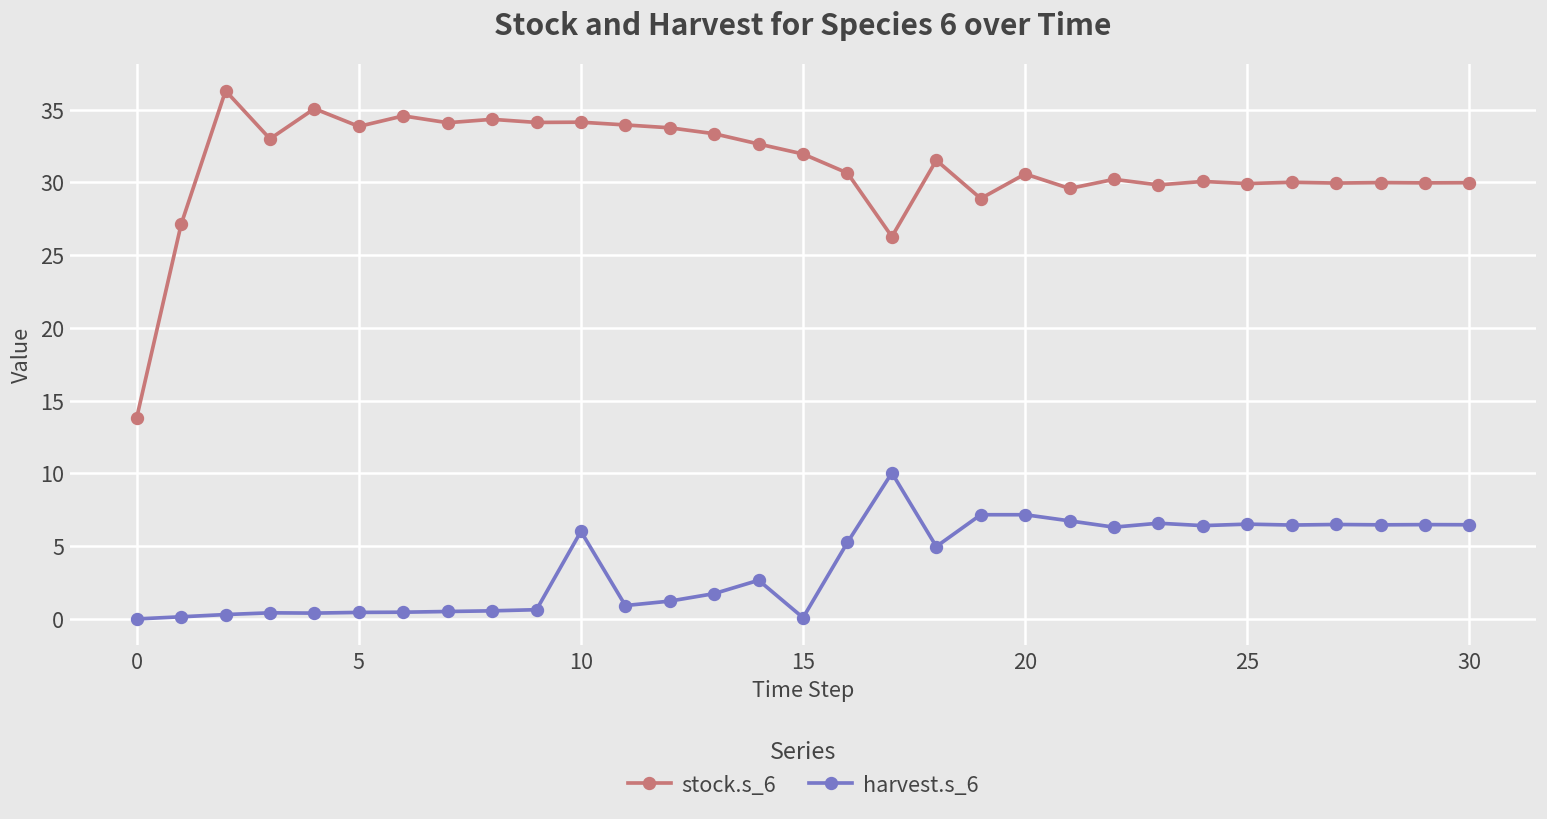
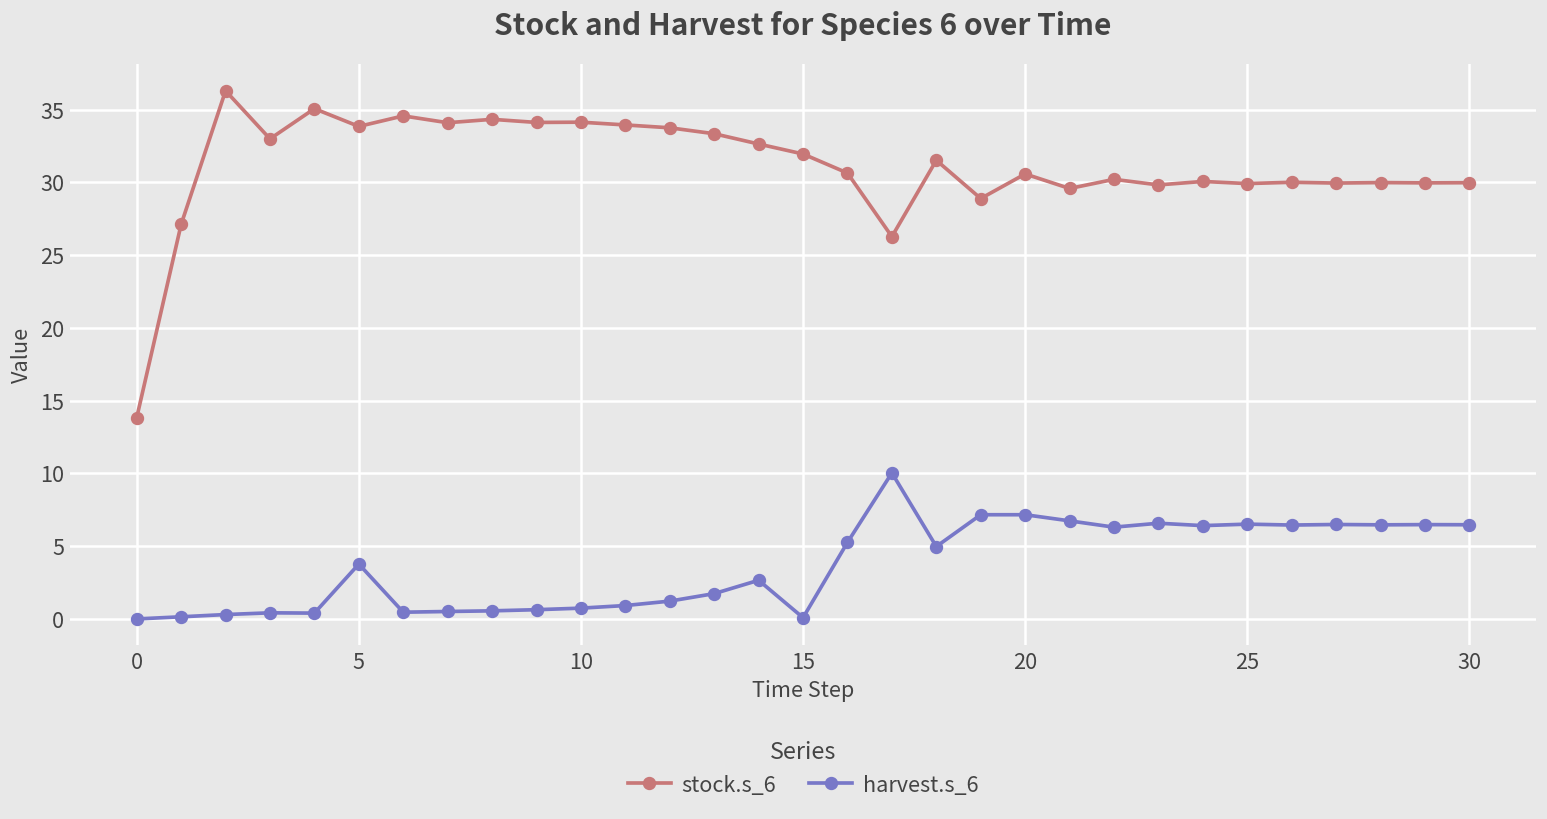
harvest.s_6, 5: 0.4 -> 3.8
harvest.s_6, 10: 6.0 -> 0.7
